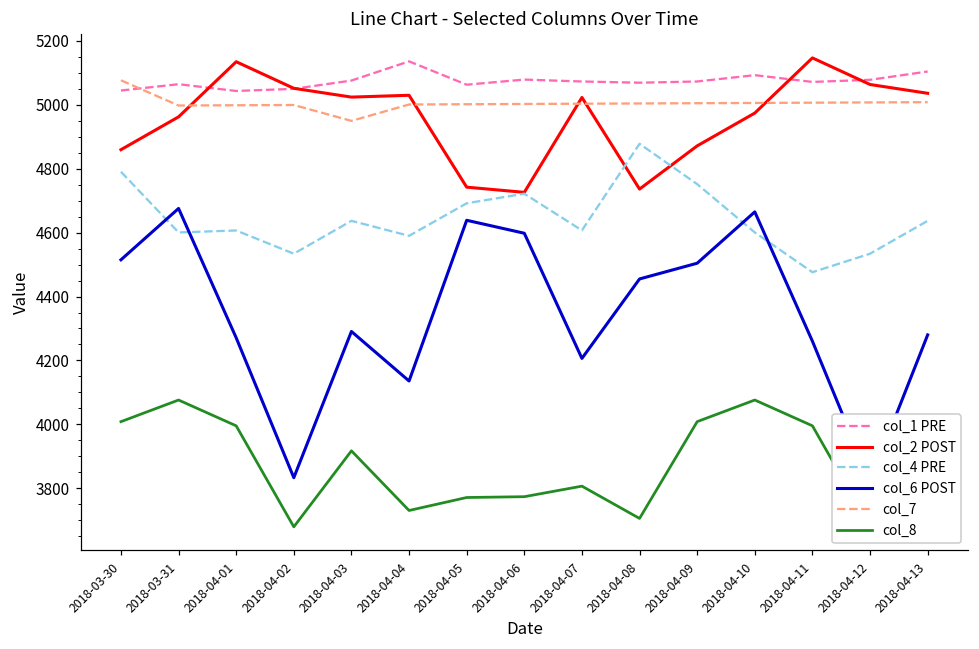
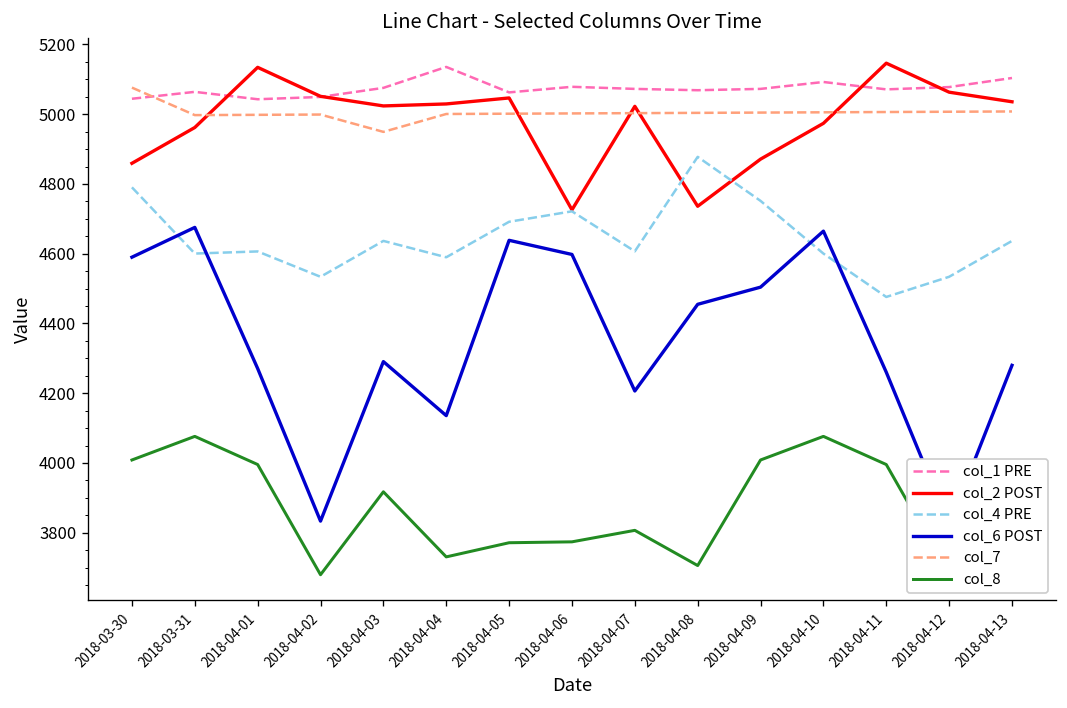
col_6 POST, 2018-03-30: 4510 -> 4590
col_2 POST, 2018-04-05: 4740 -> 5050
